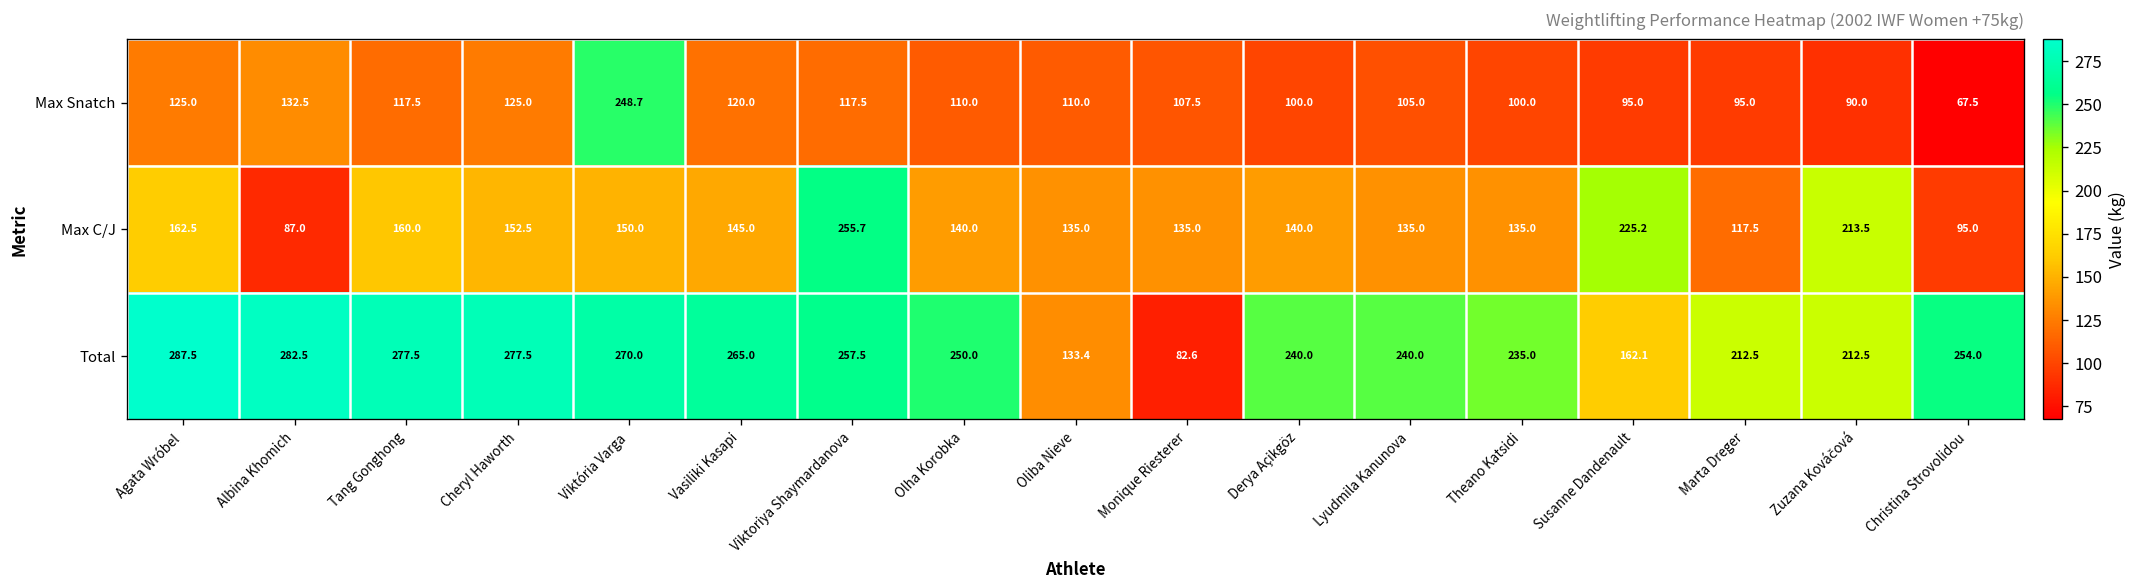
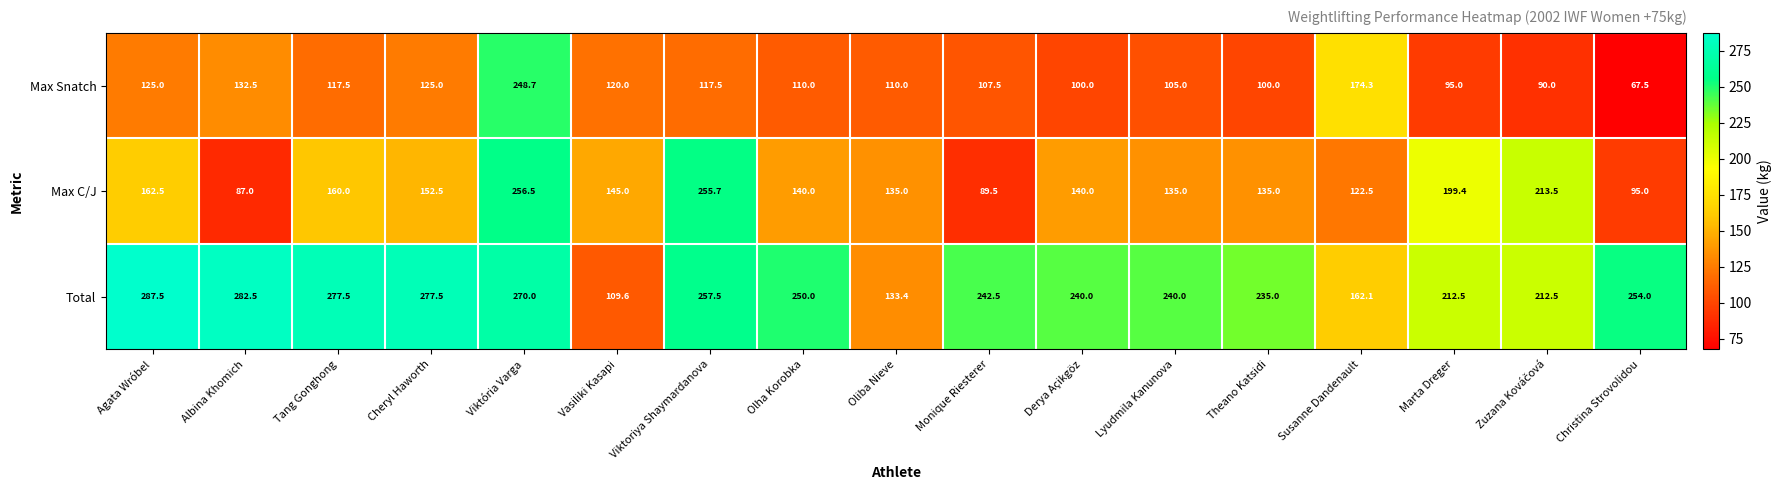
Max Snatch, Susanne Dandenault: 95.0 -> 174.3
Max C/J, Viktória Varga: 150.0 -> 256.5
Max C/J, Monique Riesterer: 135.0 -> 89.5
Max C/J, Susanne Dandenault: 225.2 -> 122.5
Max C/J, Marta Dreger: 117.5 -> 199.4
Total, Vasiliki Kasapi: 265.0 -> 109.6
Total, Monique Riesterer: 82.6 -> 242.5
